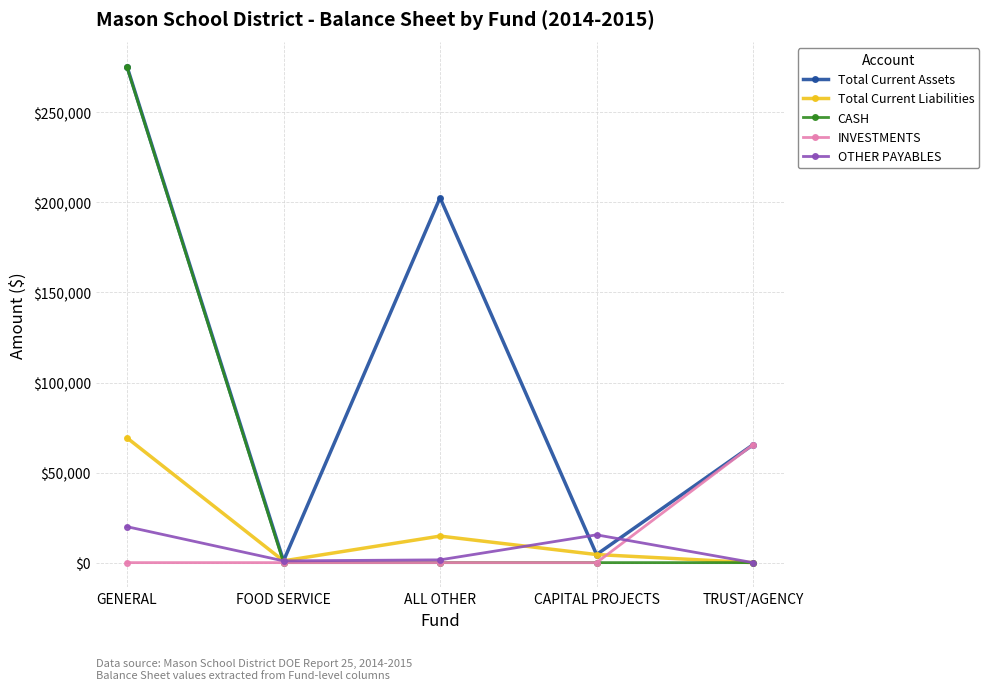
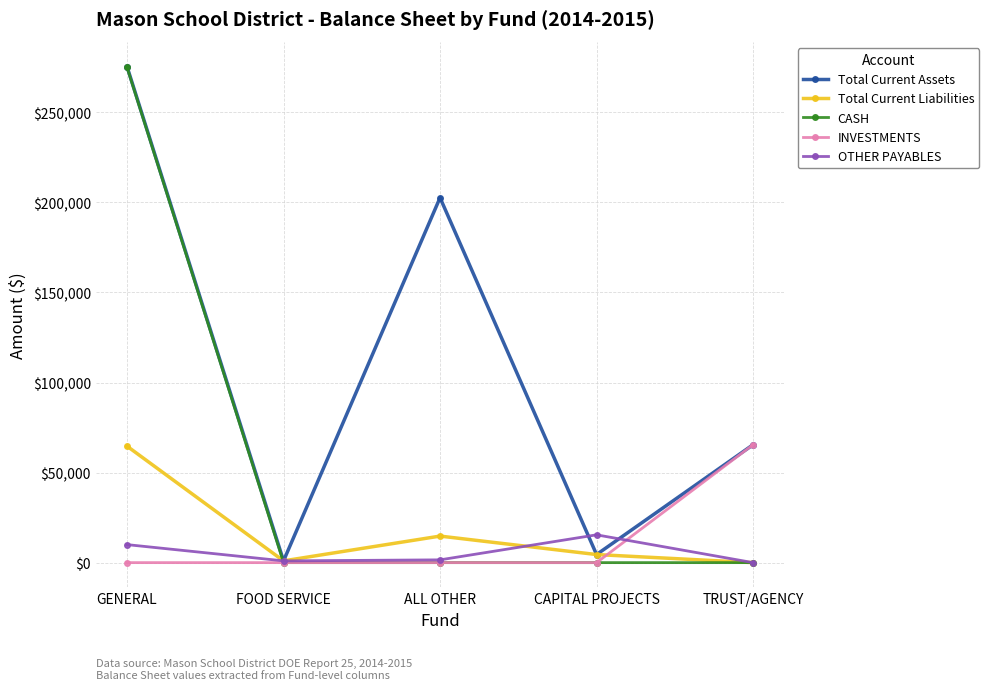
Total Current Liabilities, GENERAL: $69,000 -> $65,000
OTHER PAYABLES, GENERAL: $20,000 -> $10,000
